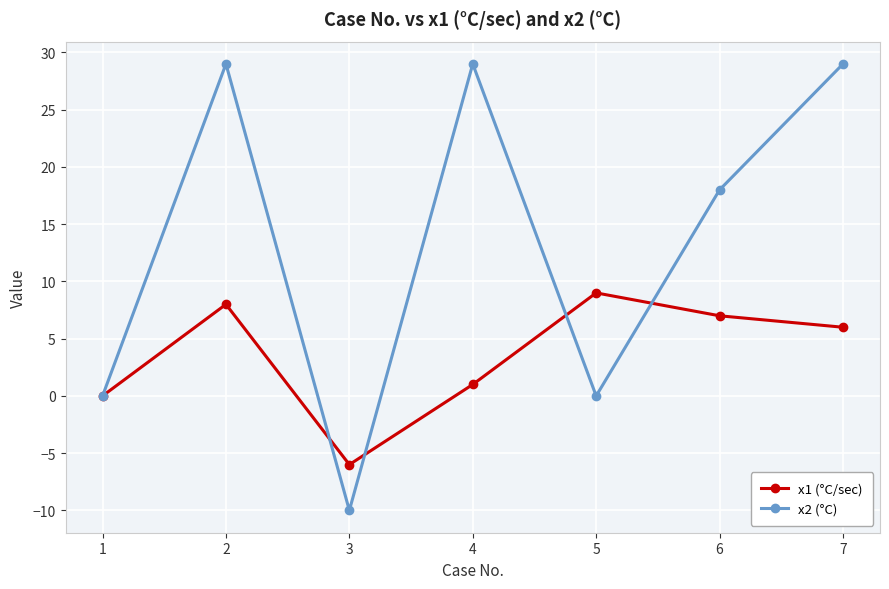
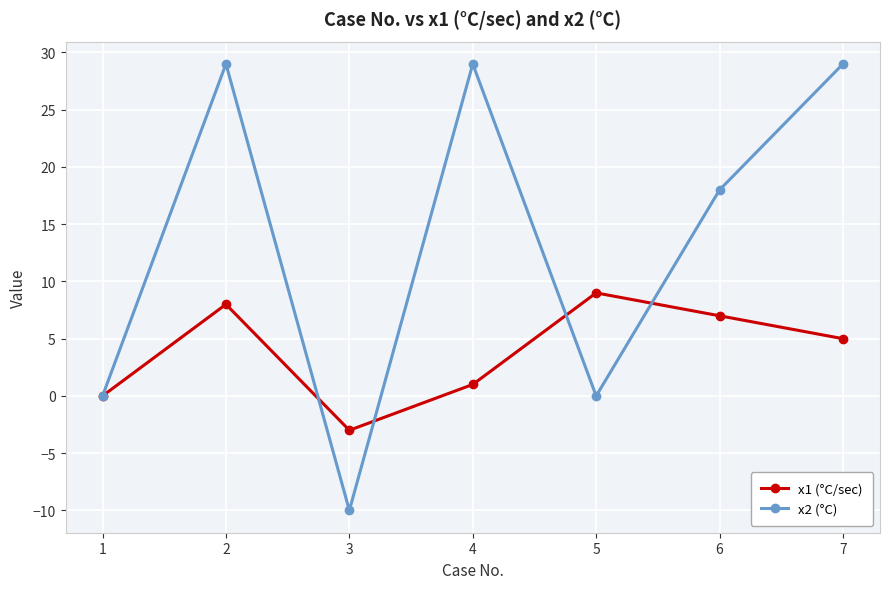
x1 (°C/sec), 3: -6 -> -3
x1 (°C/sec), 7: 6 -> 5
